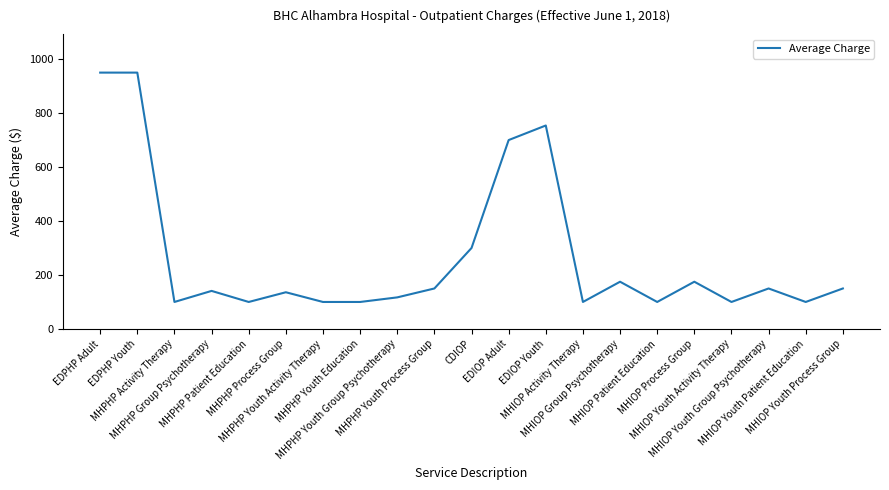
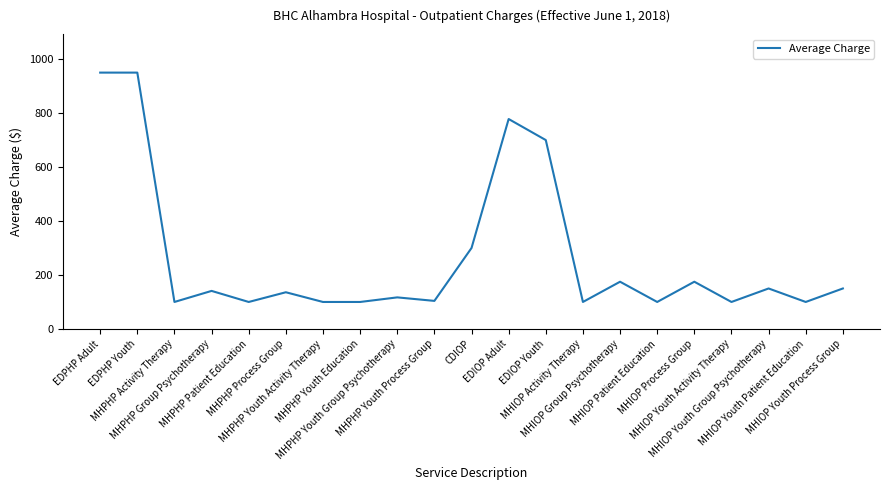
MHPHP Youth Process Group: 150 -> 100
EDIOP Adult: 700 -> 780
EDIOP Youth: 750 -> 700
